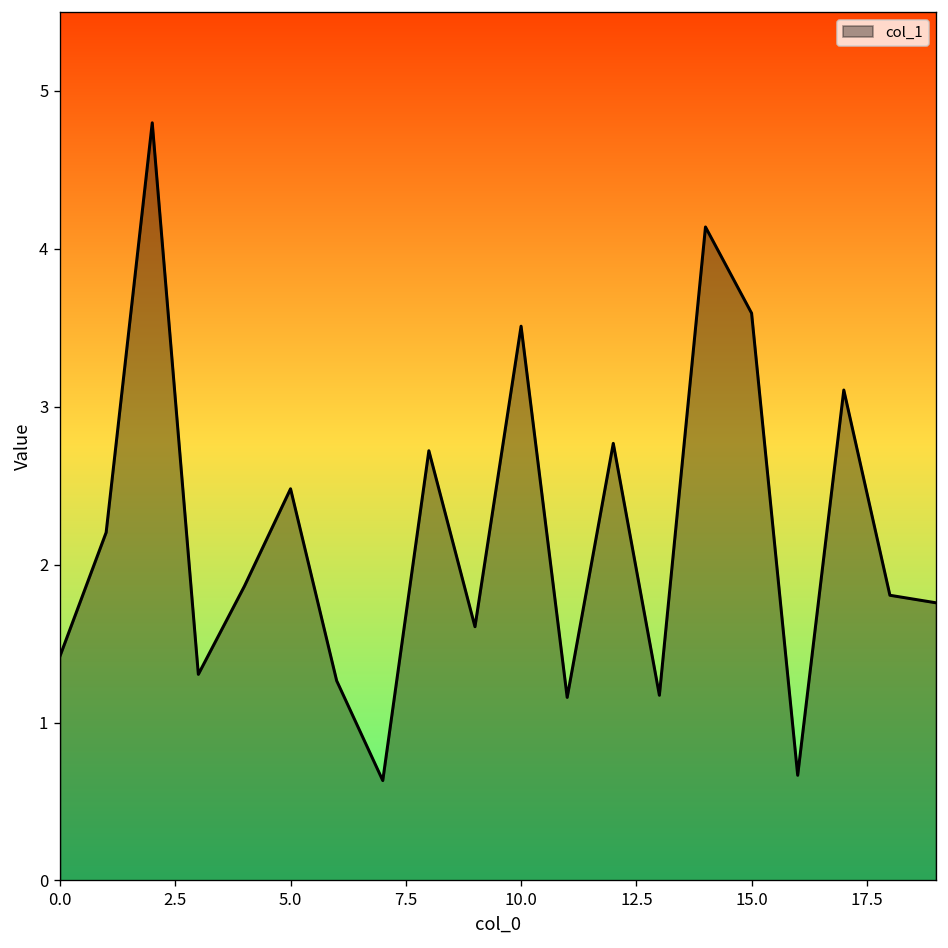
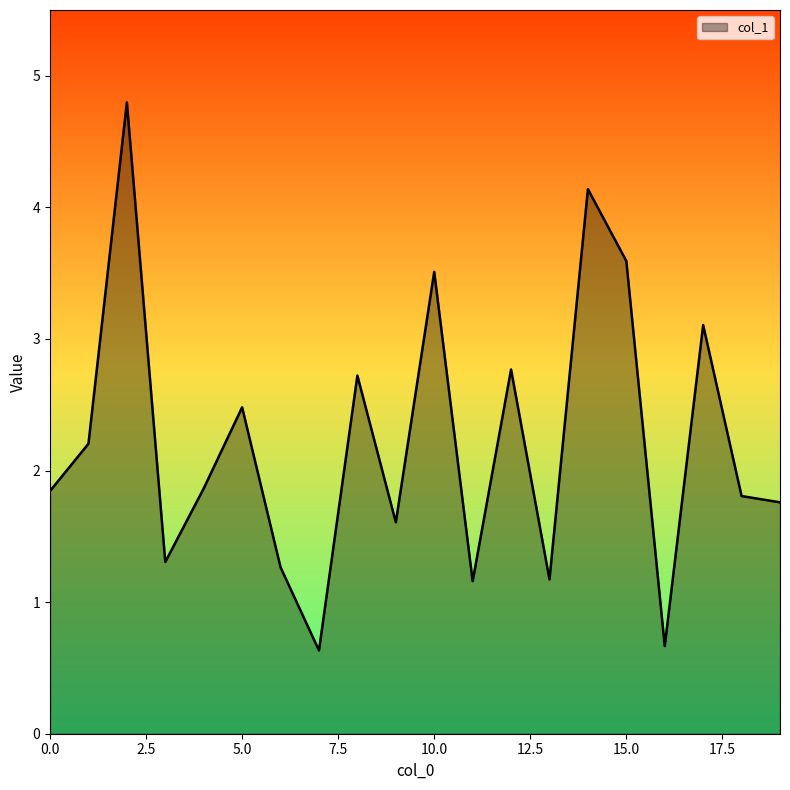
0.0: 1.42 -> 1.84
